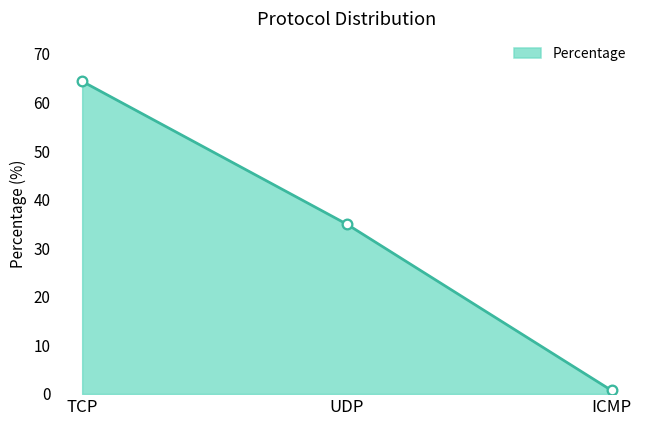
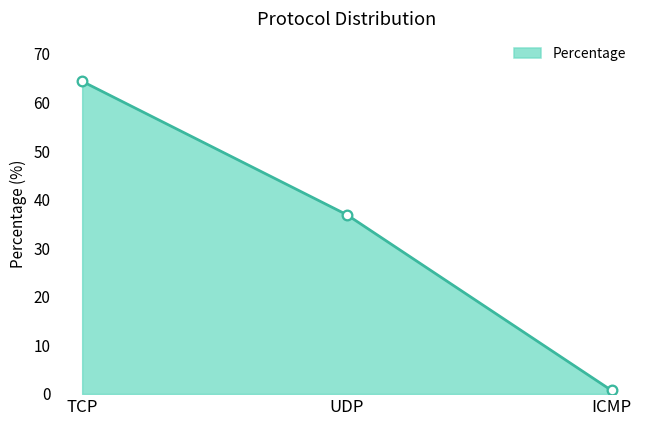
UDP: 35 -> 37
